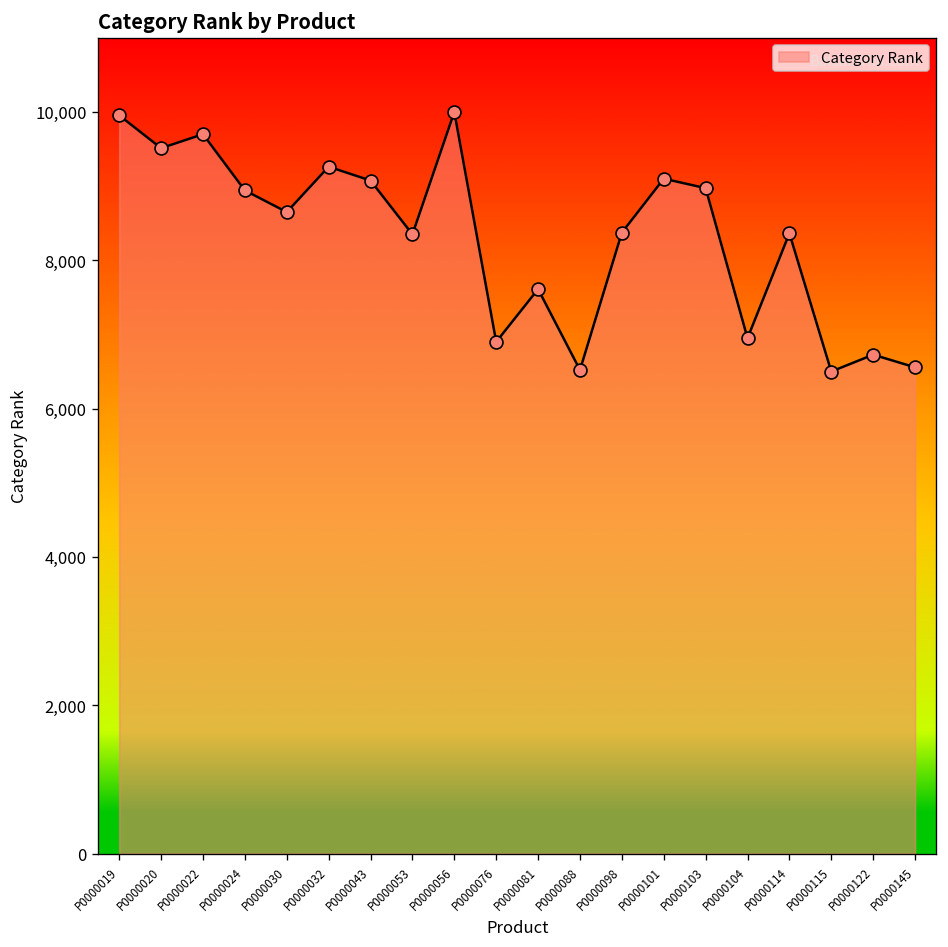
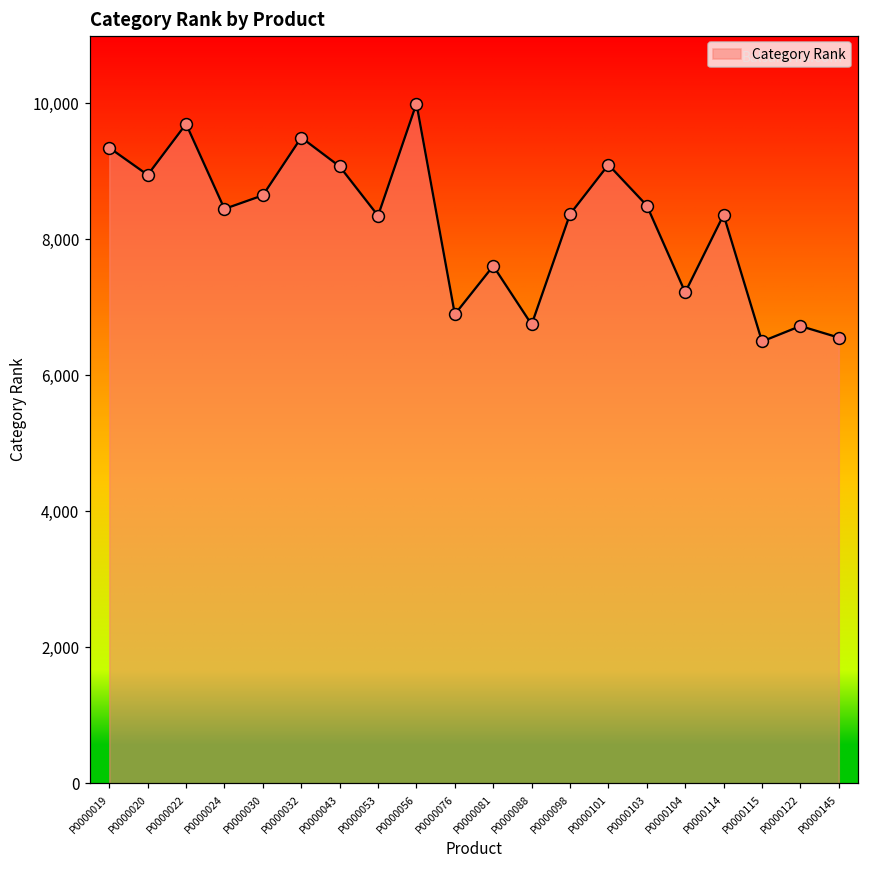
P0000019: 10,000 -> 9,300
P0000020: 9,500 -> 8,900
P0000024: 8,900 -> 8,400
P0000032: 9,300 -> 9,500
P0000088: 6,500 -> 6,700
P0000103: 9,000 -> 8,500
P0000104: 6,900 -> 7,200
